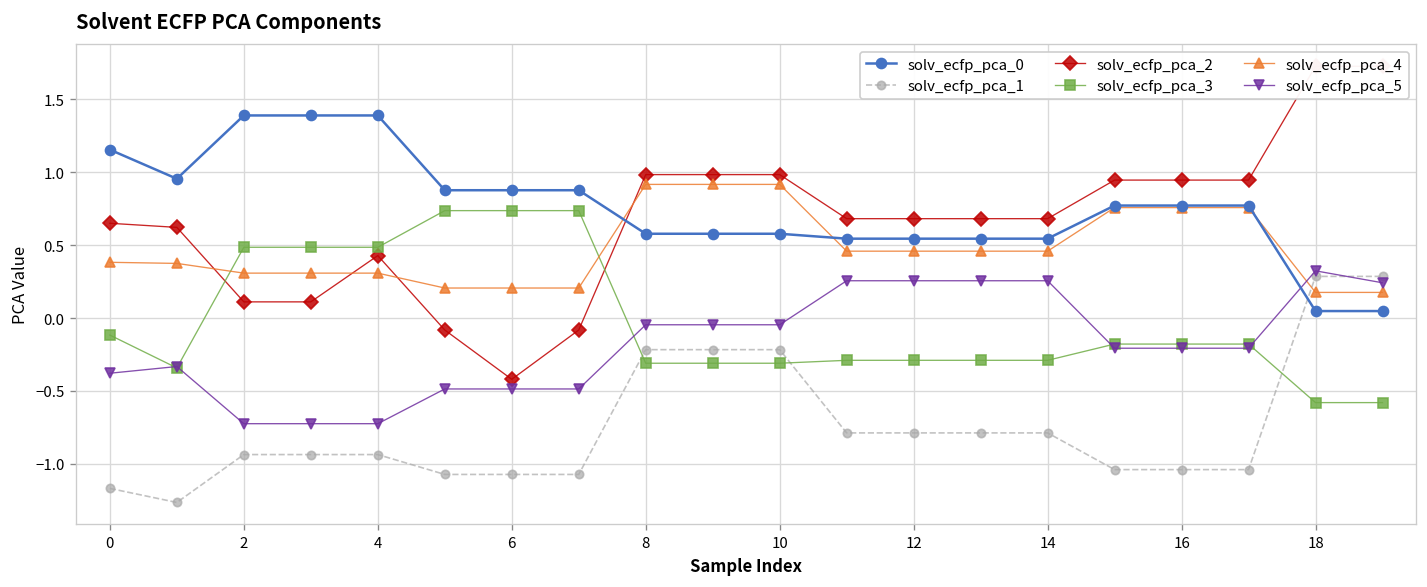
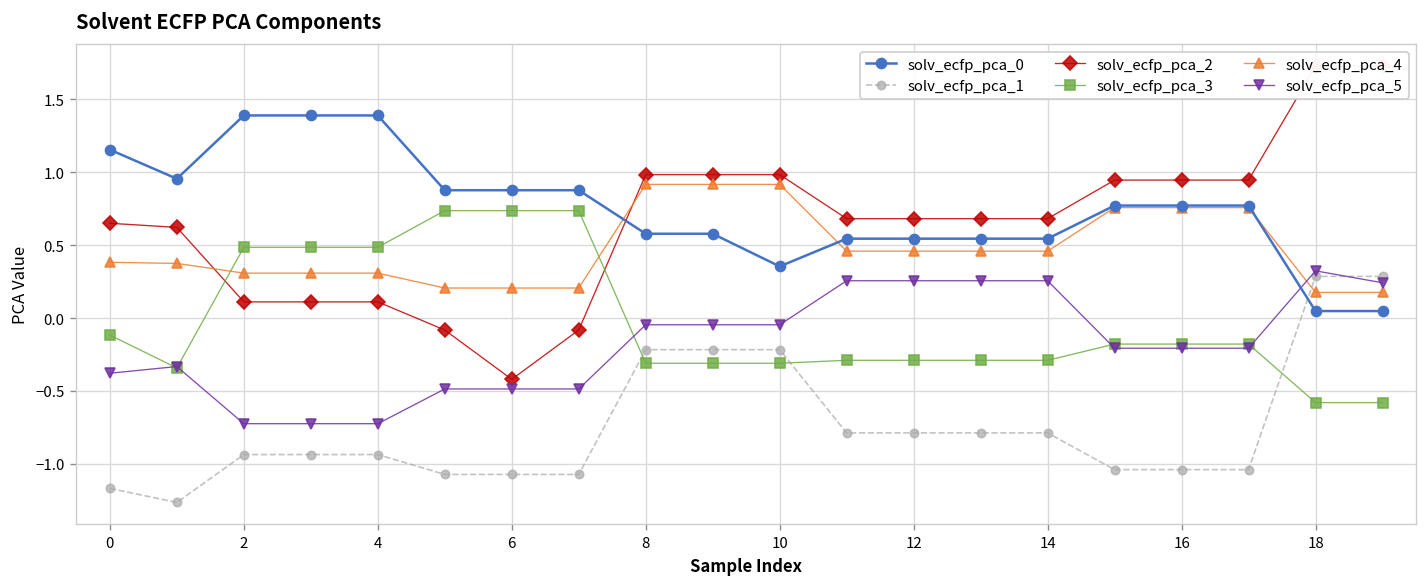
solv_ecfp_pca_2, 4: 0.43 -> 0.11
solv_ecfp_pca_0, 10: 0.58 -> 0.35
